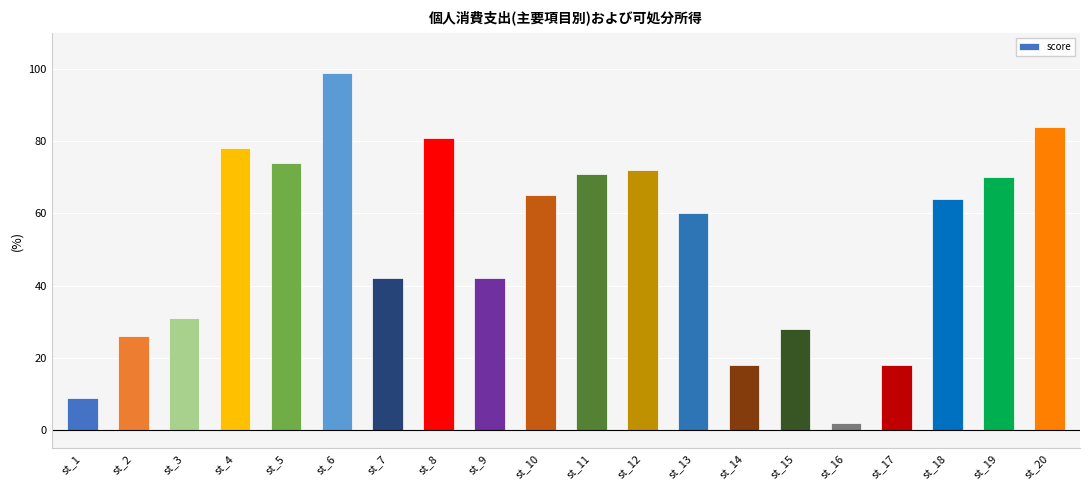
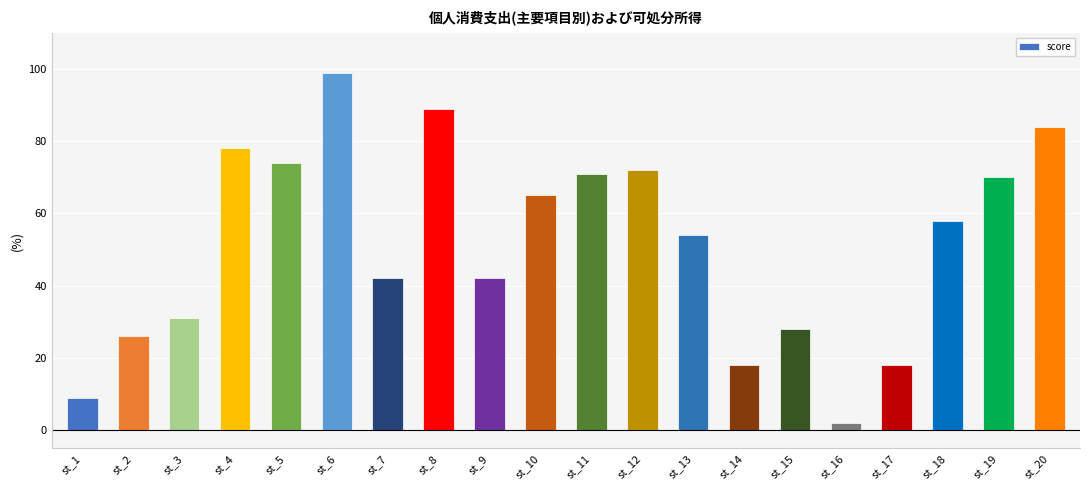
st_8: 81 -> 89
st_13: 60 -> 54
st_18: 64 -> 58
